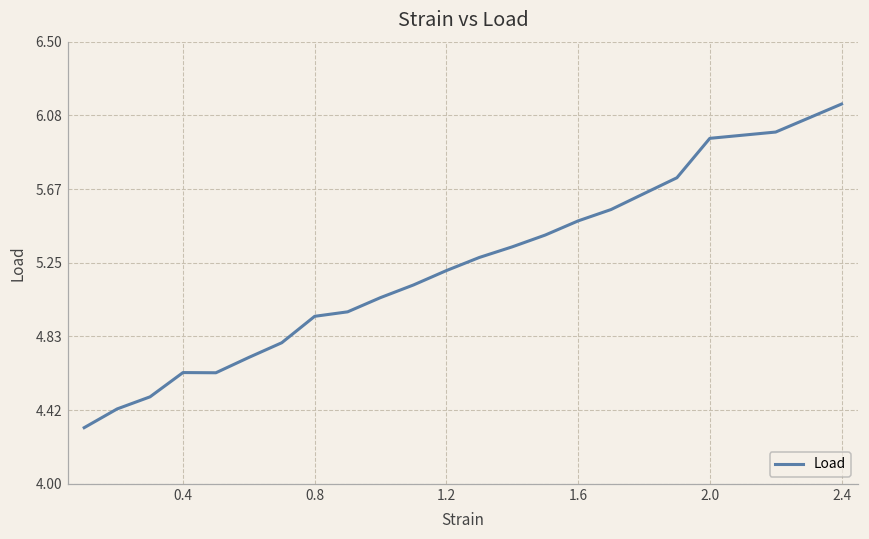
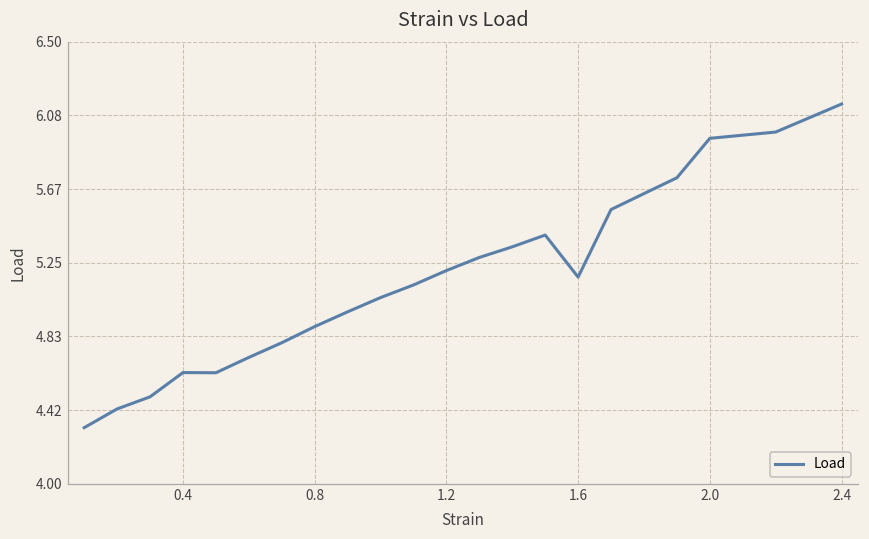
0.8: 4.95 -> 4.89
1.6: 5.49 -> 5.17
